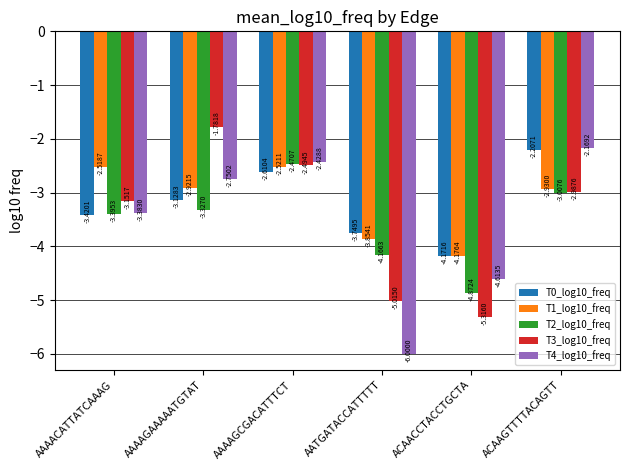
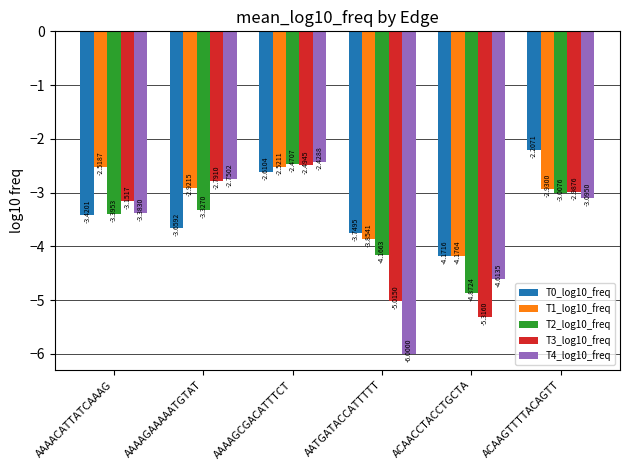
T0_log10_freq, AAAAGAAAAATGTAT: -3.1283 -> -3.6592
T3_log10_freq, AAAAGAAAAATGTAT: -1.7818 -> -2.7910
T4_log10_freq, ACAAGTTTTACAGTT: -2.1692 -> -3.0950
